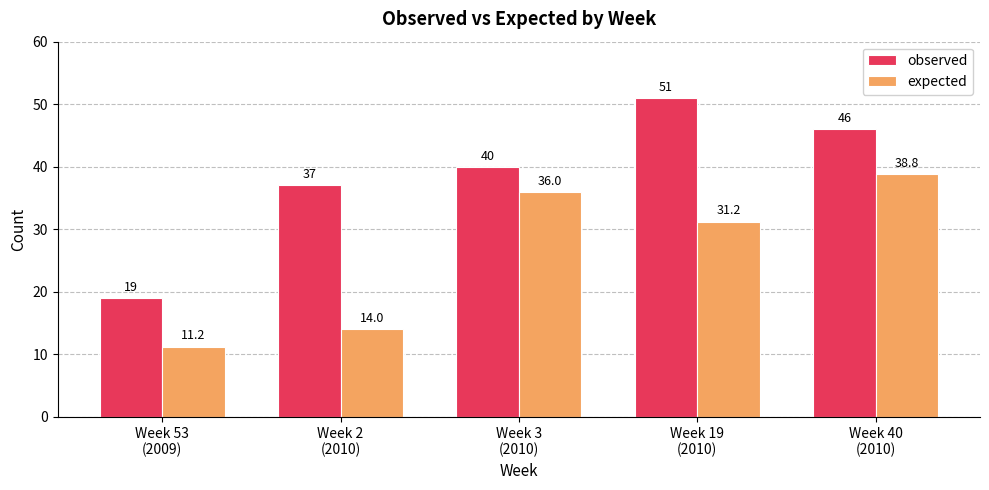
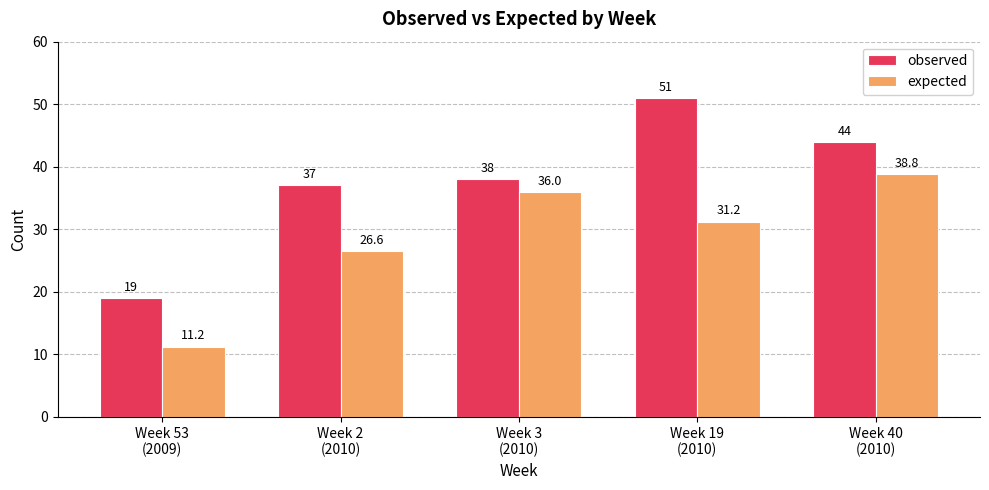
expected, Week 2 (2010): 14.0 -> 26.6
observed, Week 3 (2010): 40 -> 38
observed, Week 40 (2010): 46 -> 44
